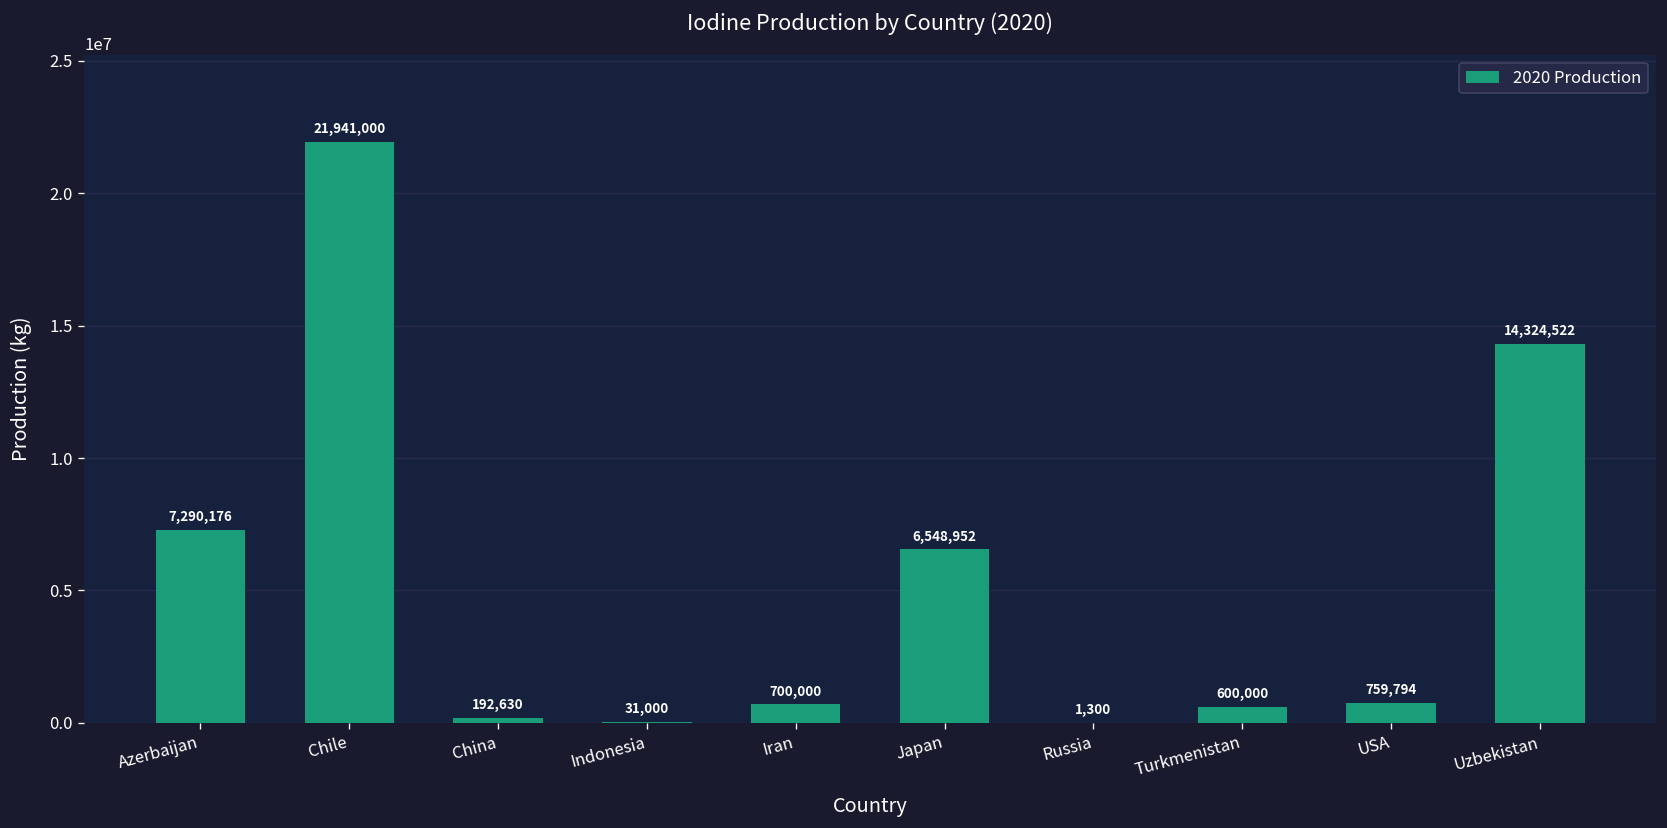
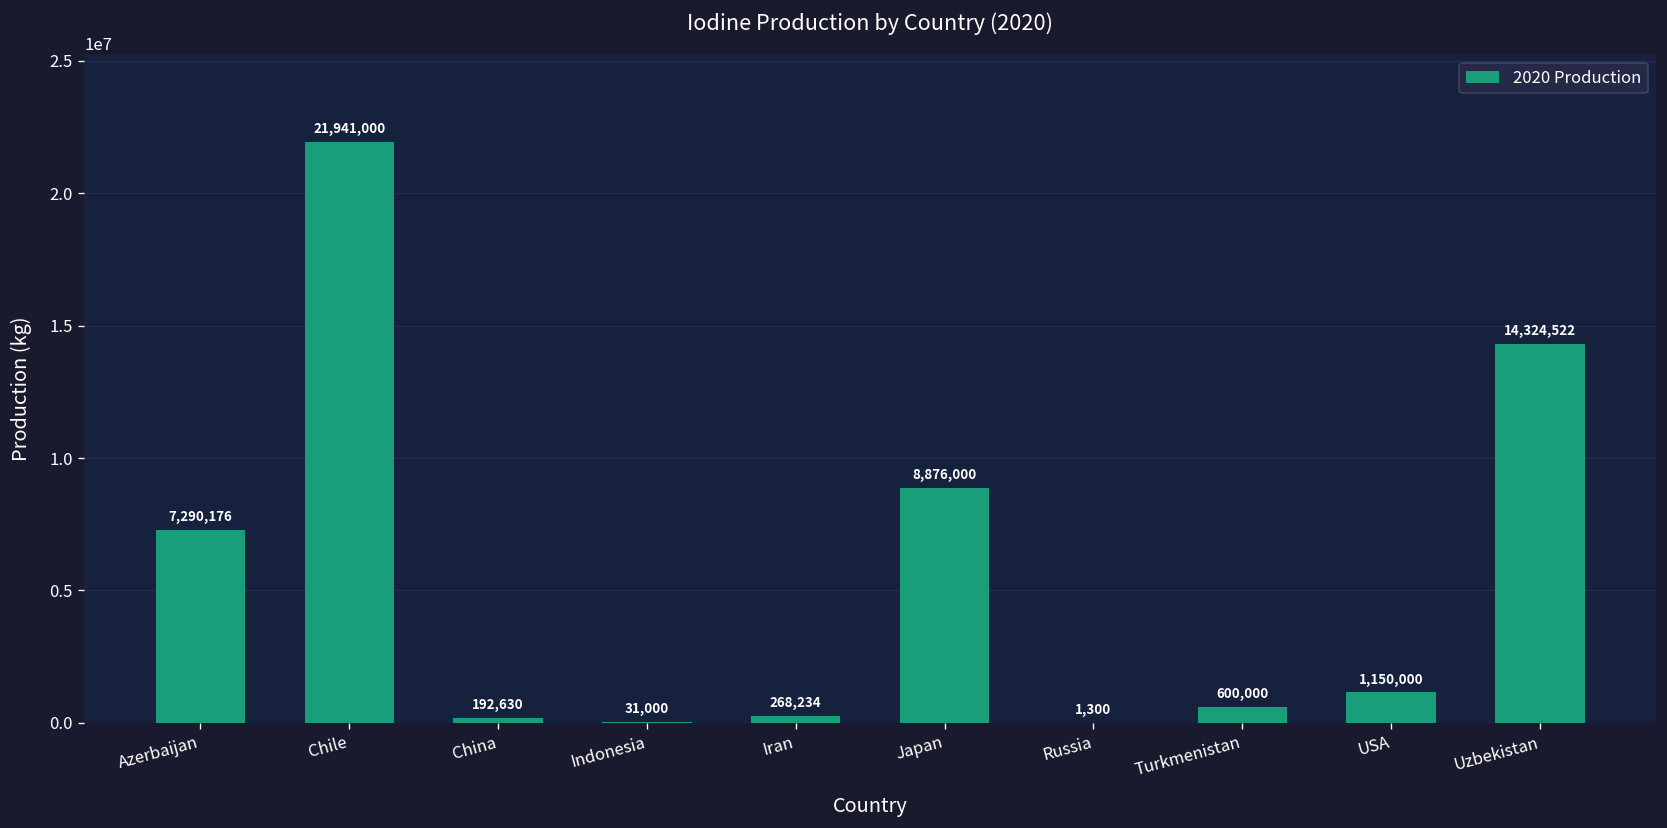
Iran: 700,000 -> 268,234
Japan: 6,548,952 -> 8,876,000
USA: 759,794 -> 1,150,000
